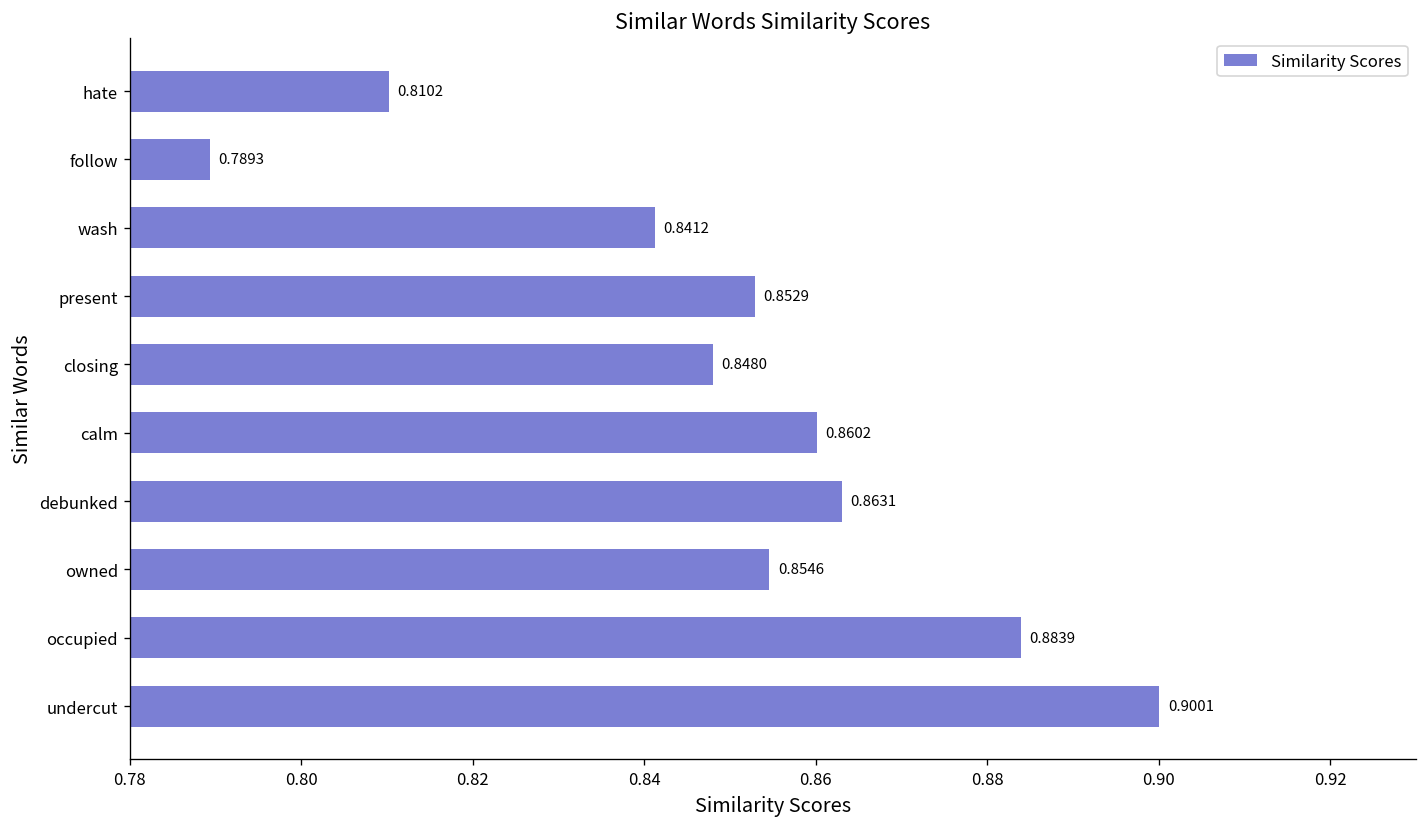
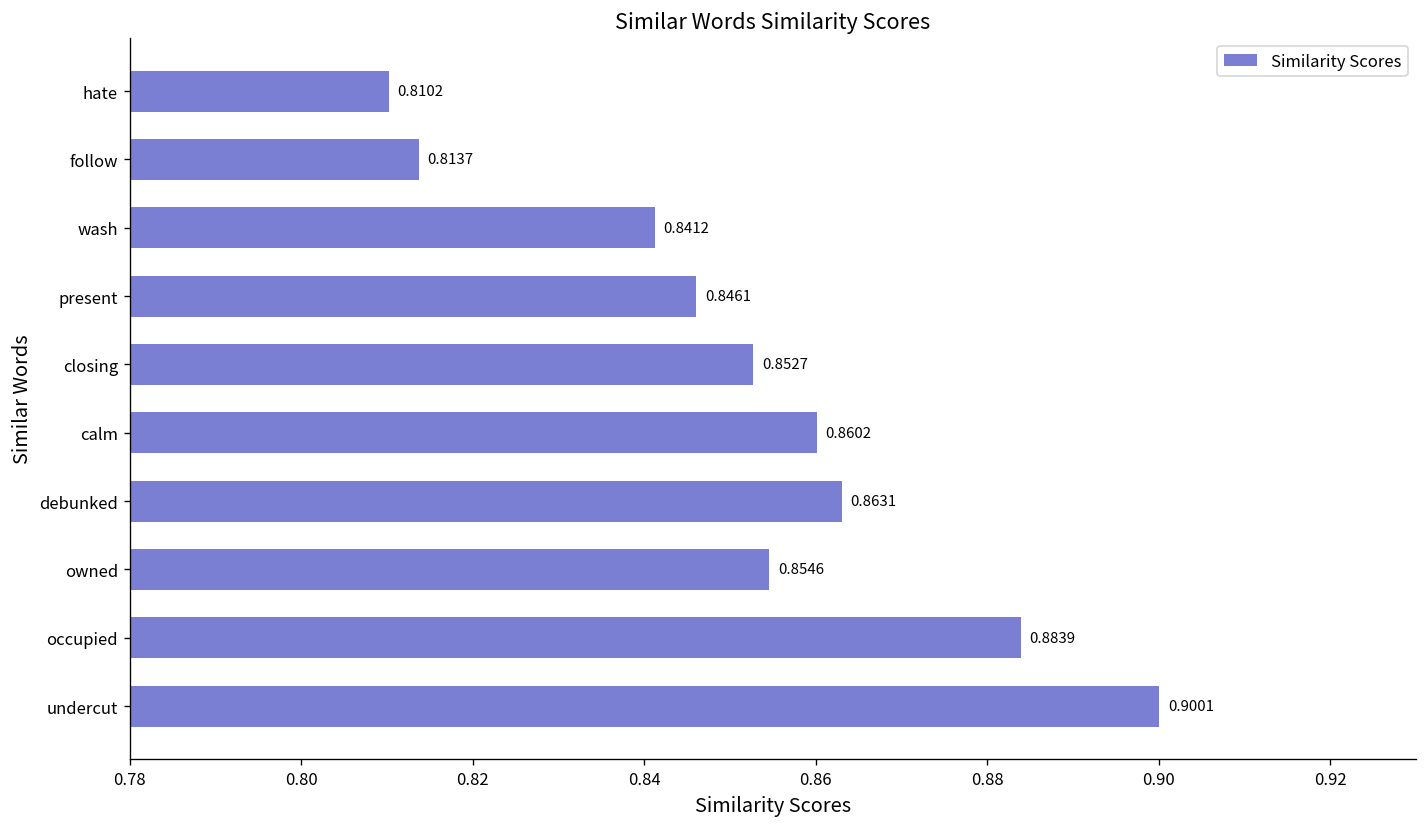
follow: 0.7893 -> 0.8137
present: 0.8529 -> 0.8461
closing: 0.8480 -> 0.8527
